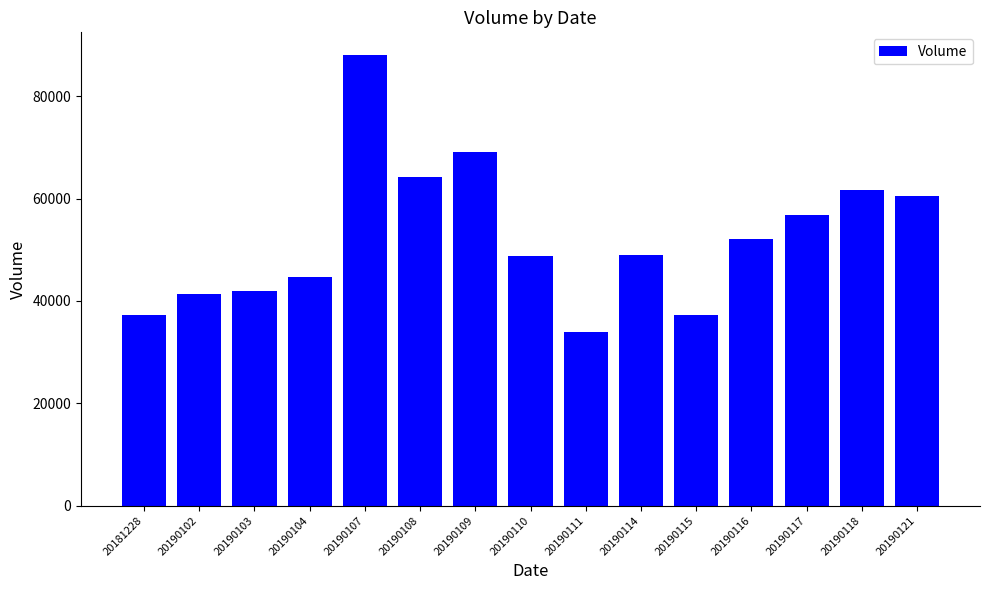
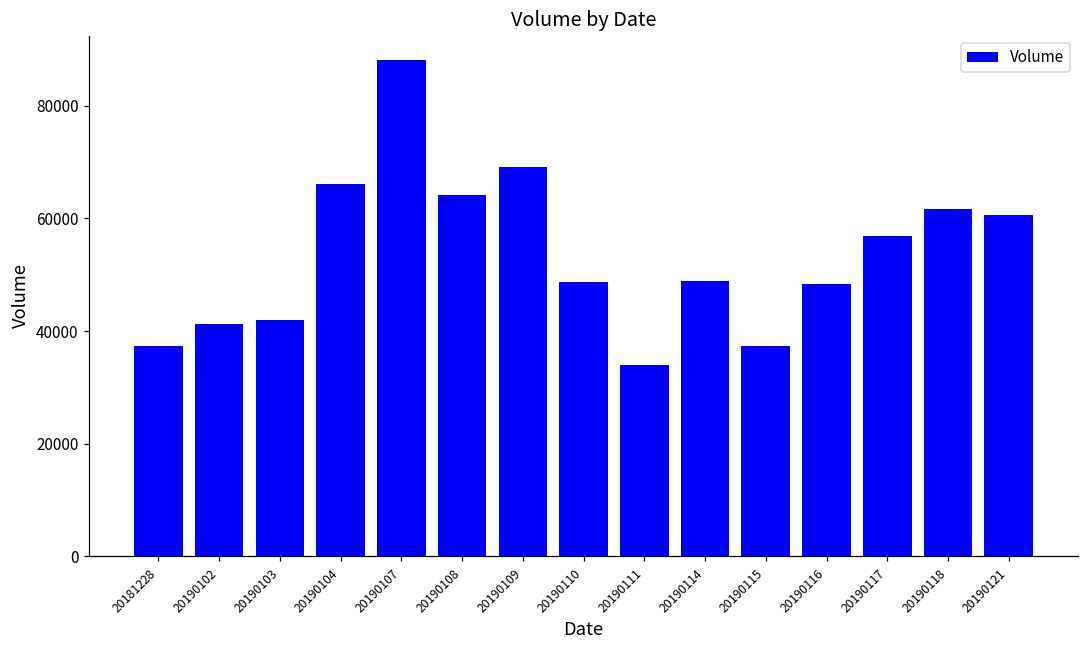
20190104: 45000 -> 66000
20190116: 52000 -> 48000
